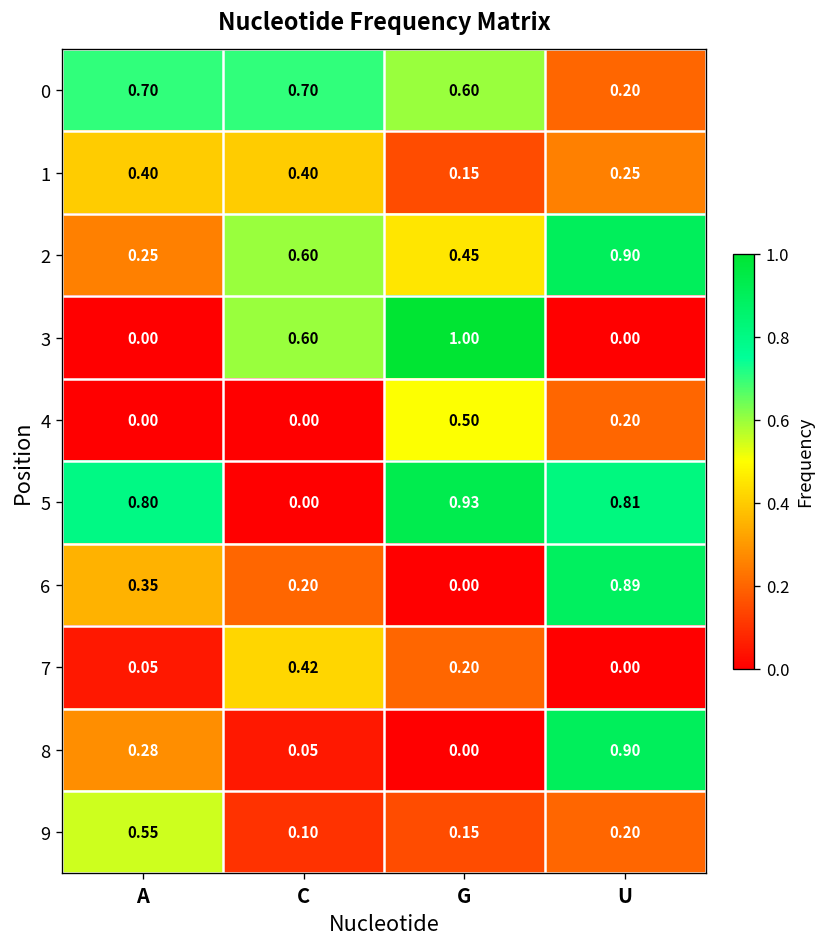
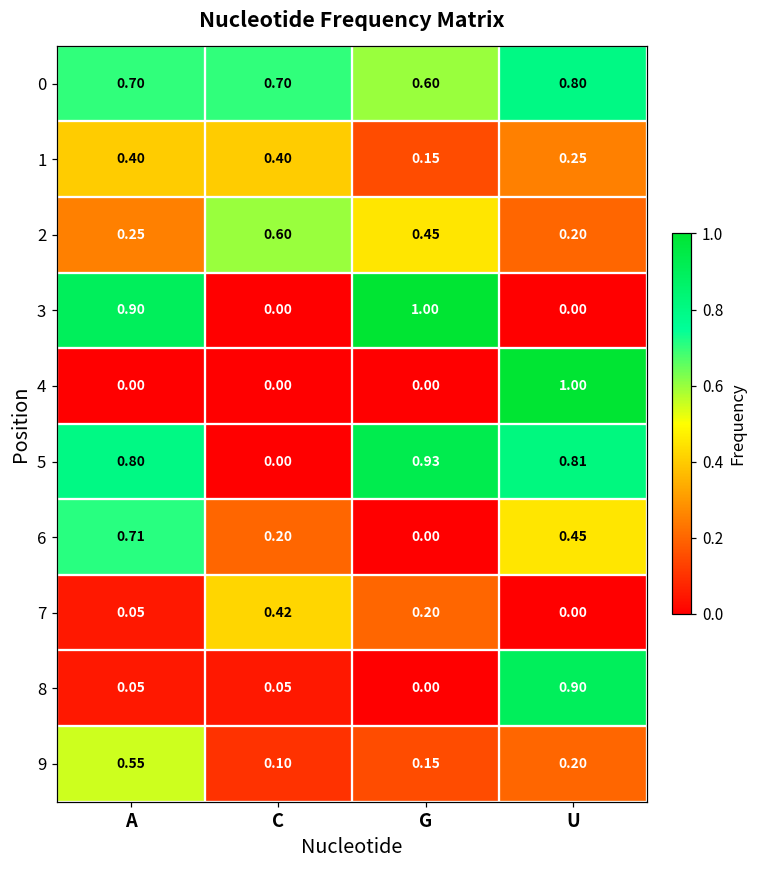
0, U: 0.20 -> 0.80
2, U: 0.90 -> 0.20
3, A: 0.00 -> 0.90
3, C: 0.60 -> 0.00
4, G: 0.50 -> 0.00
4, U: 0.20 -> 1.00
6, A: 0.35 -> 0.71
6, U: 0.89 -> 0.45
8, A: 0.28 -> 0.05
